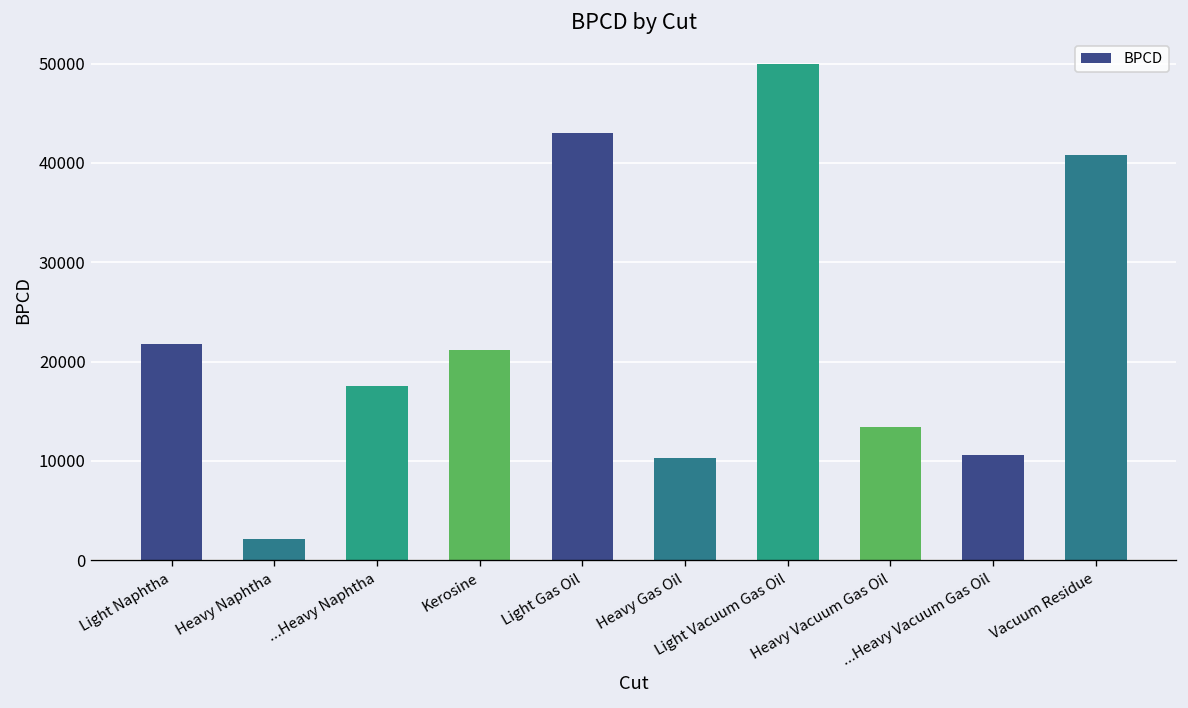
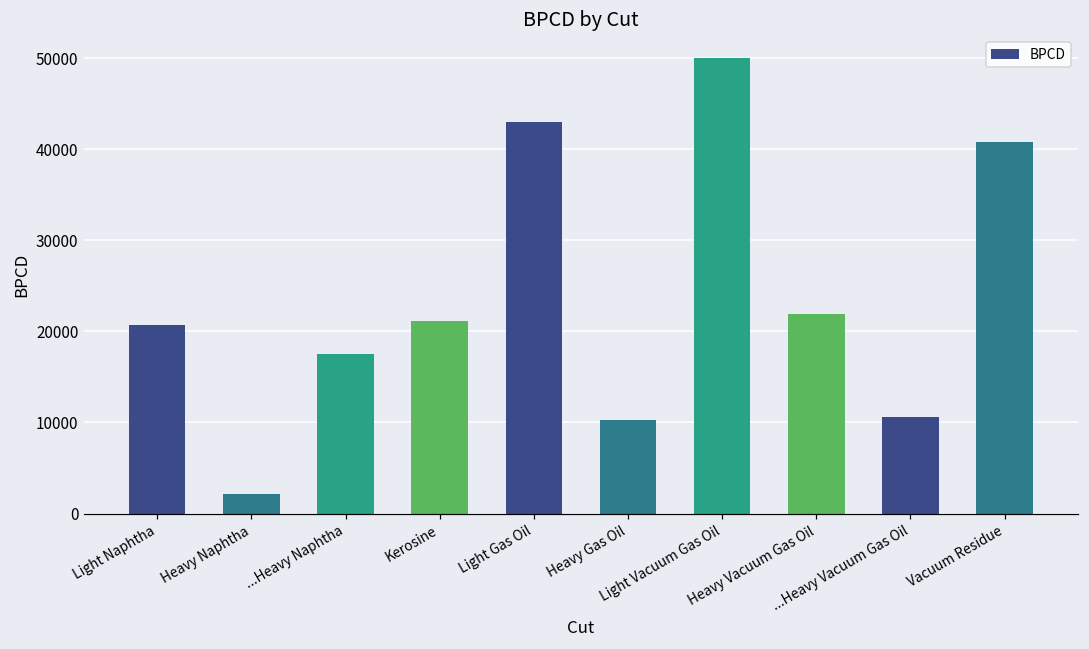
Light Naphtha: 22000 -> 21000
Heavy Vacuum Gas Oil: 13000 -> 22000
